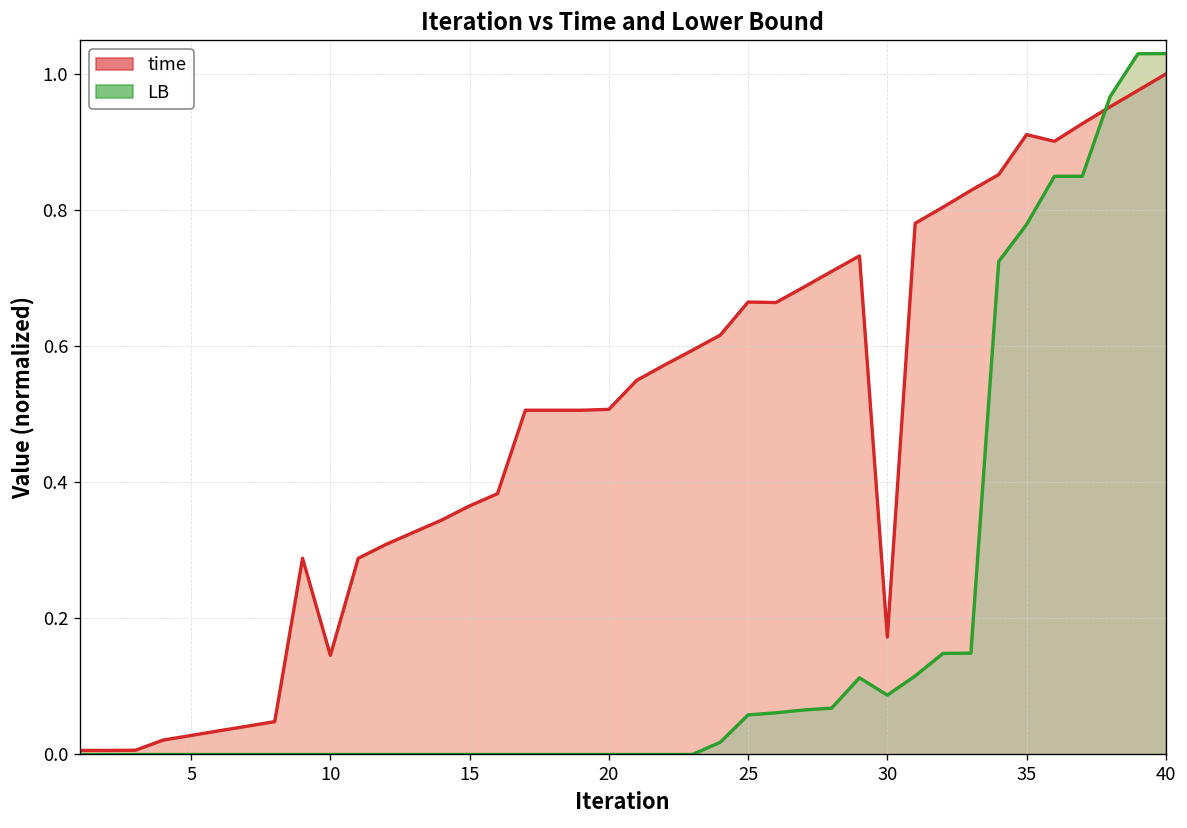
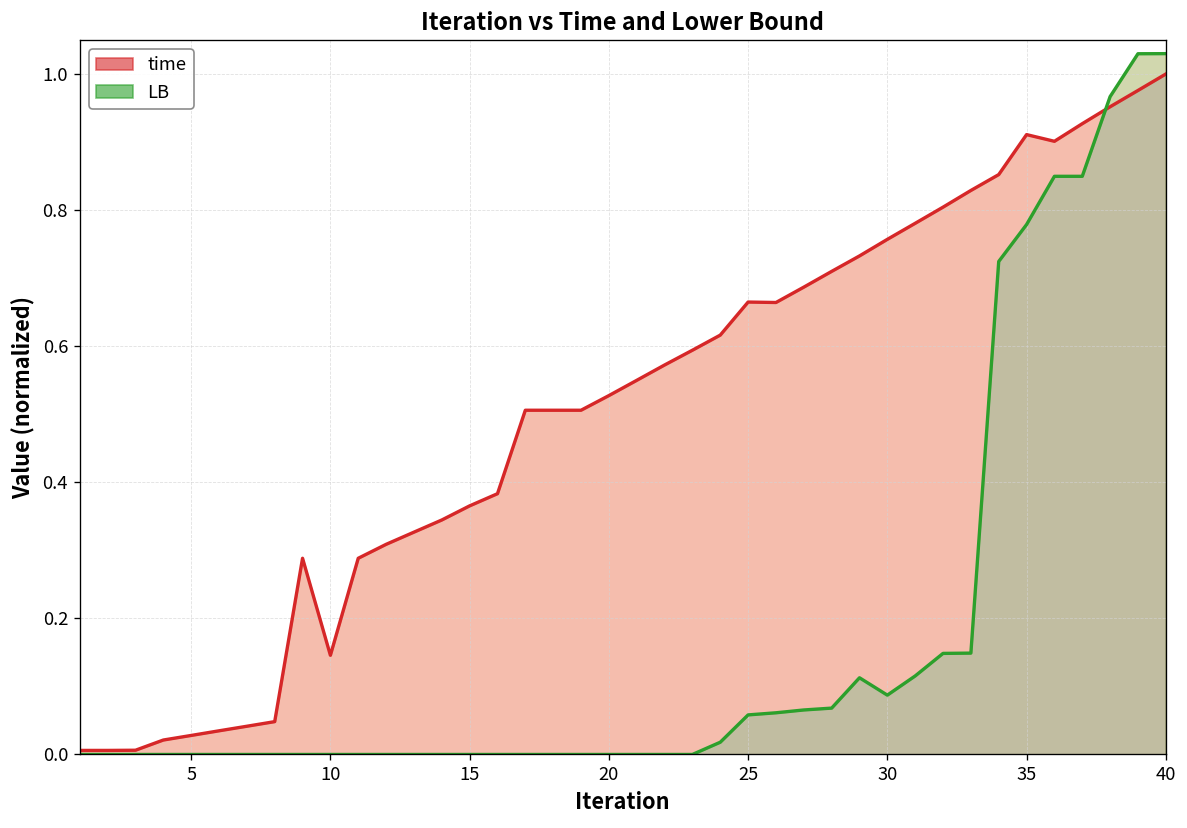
time, 20: 0.51 -> 0.53
time, 30: 0.17 -> 0.76
